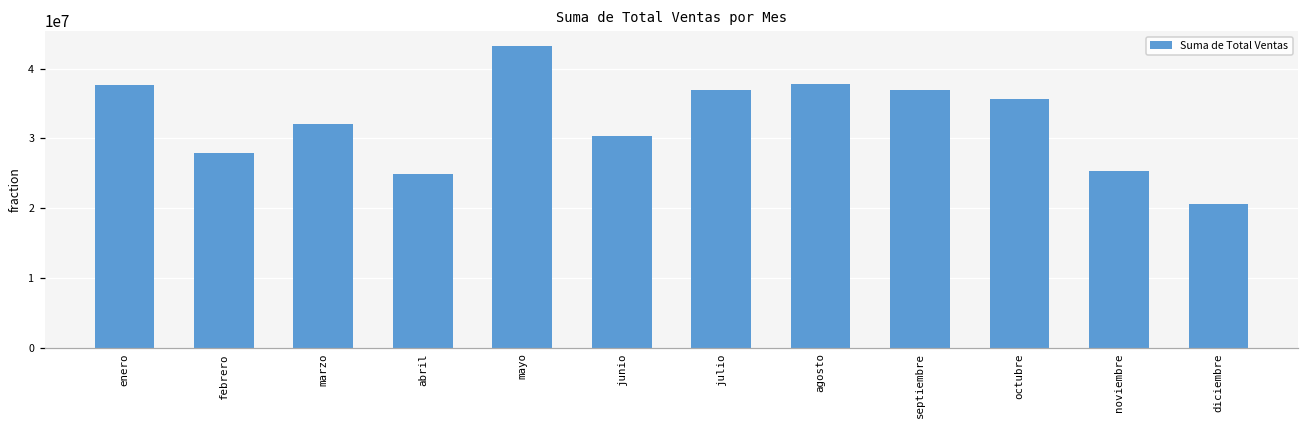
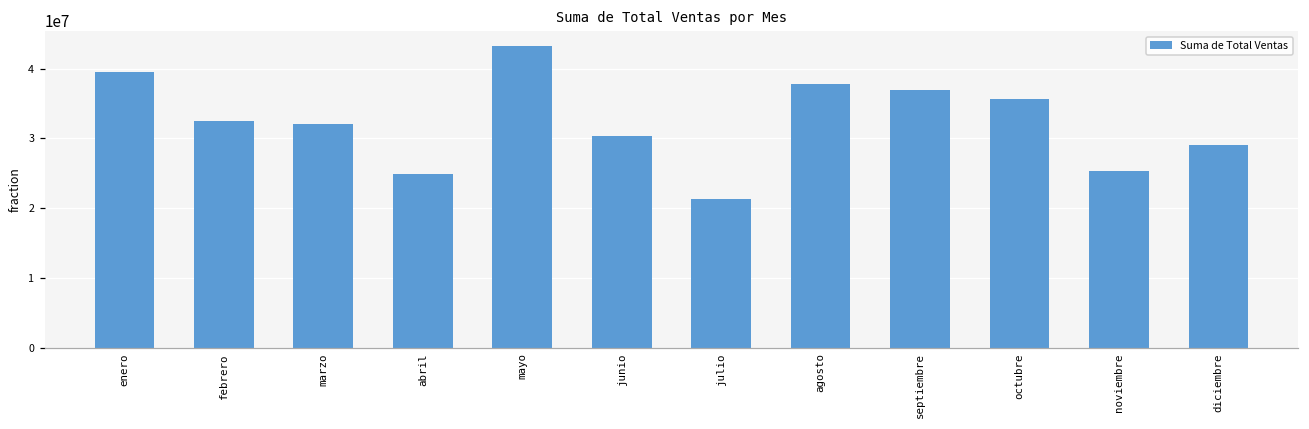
enero: 38000000 -> 39000000
febrero: 28000000 -> 33000000
julio: 37000000 -> 21000000
diciembre: 21000000 -> 29000000
